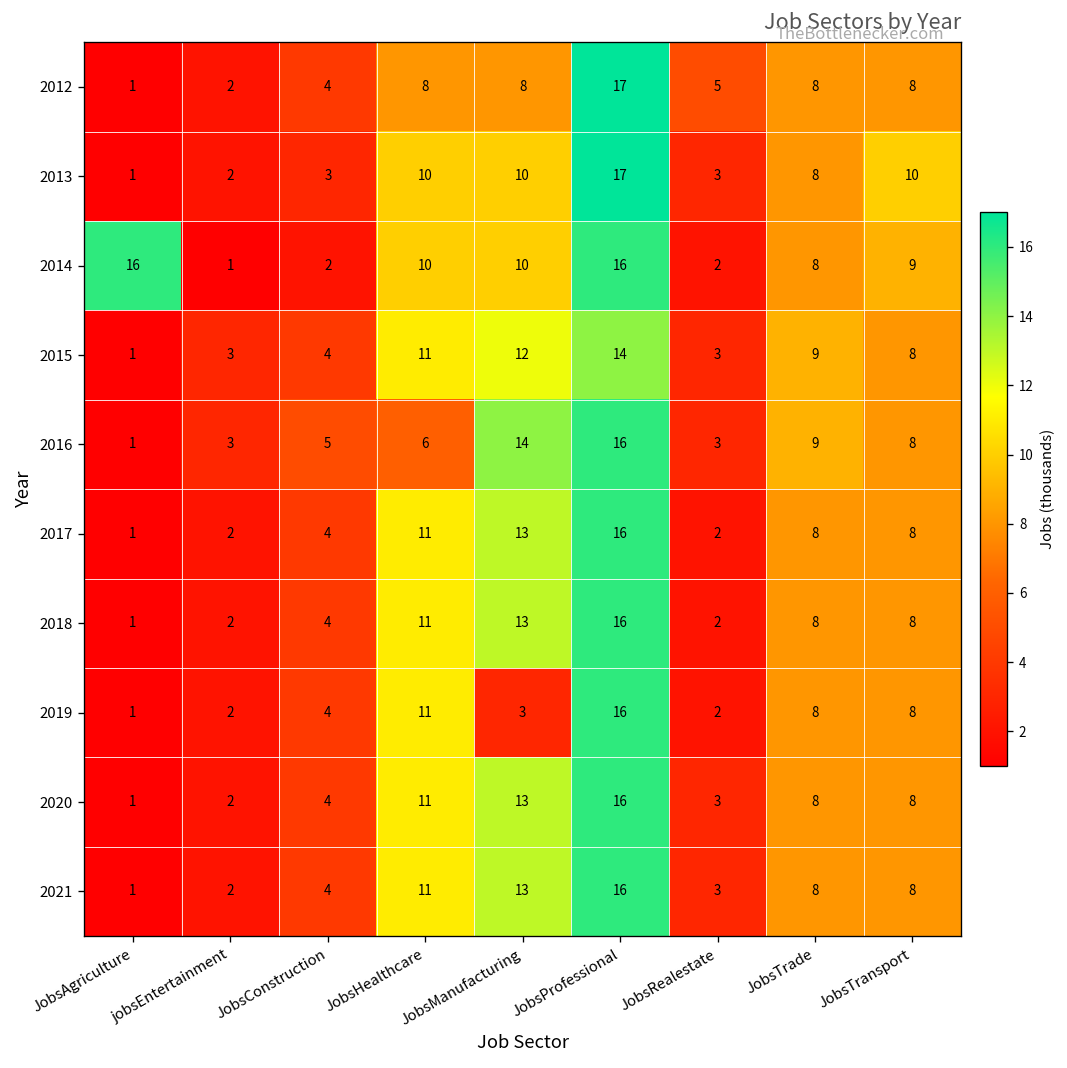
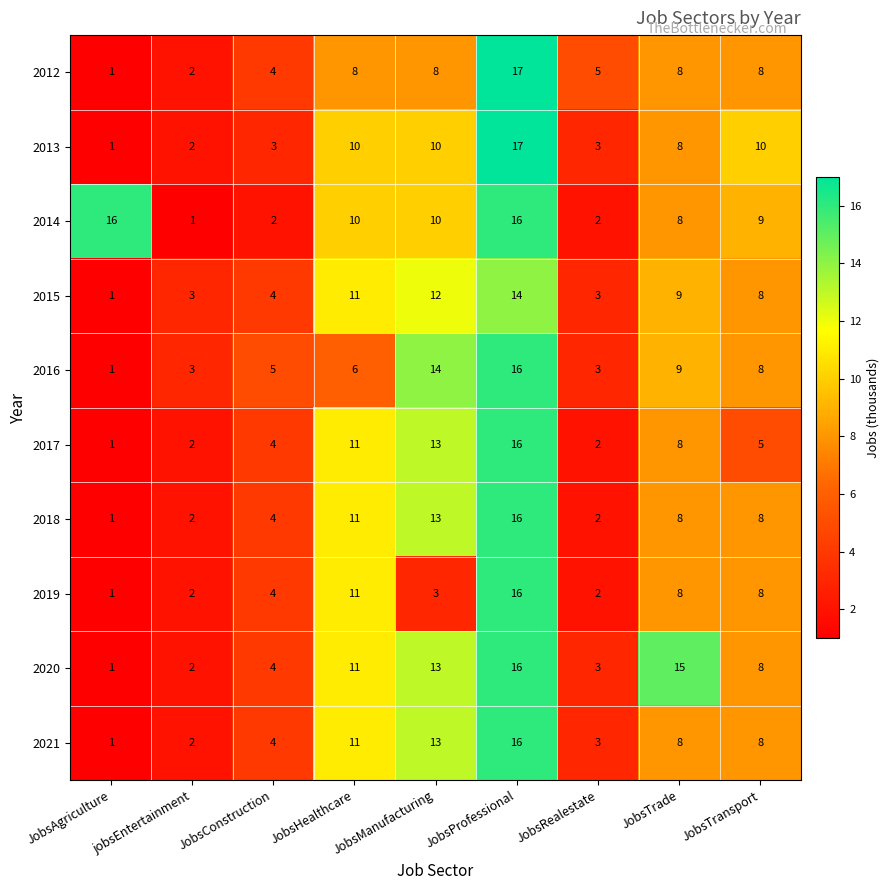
2017, JobsTransport: 8 -> 5
2020, JobsTrade: 8 -> 15
